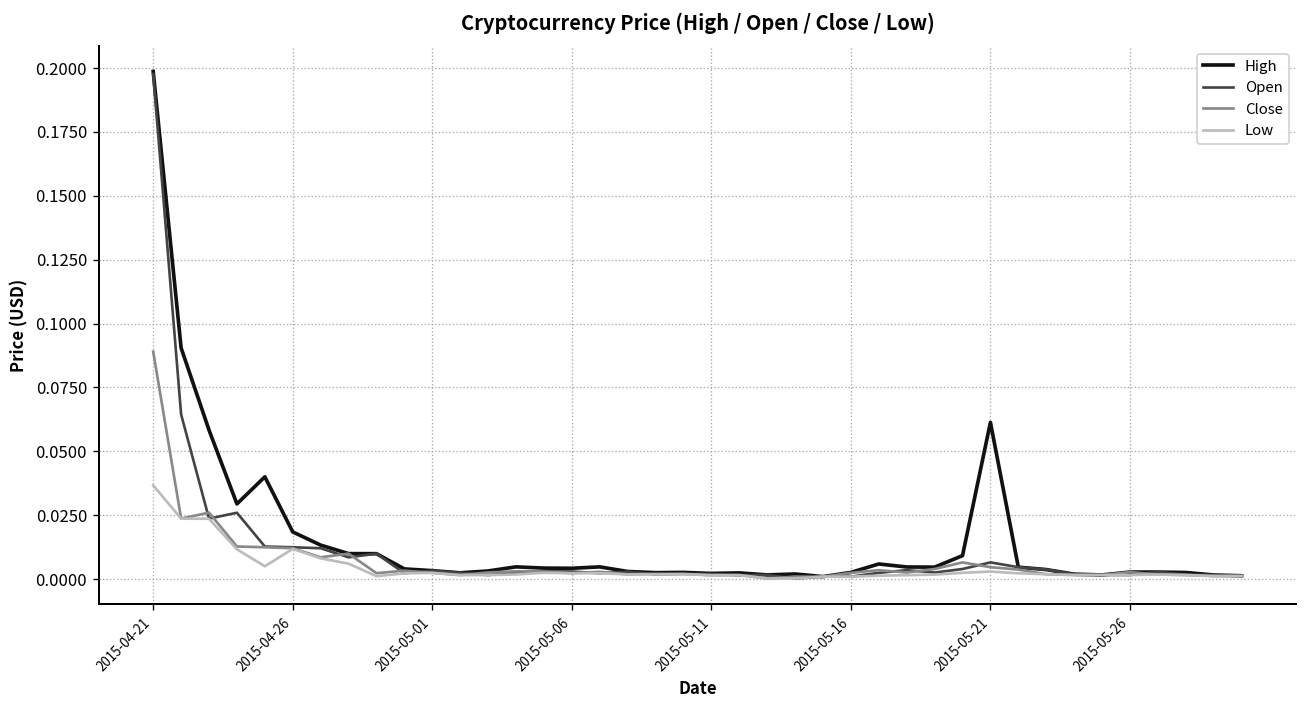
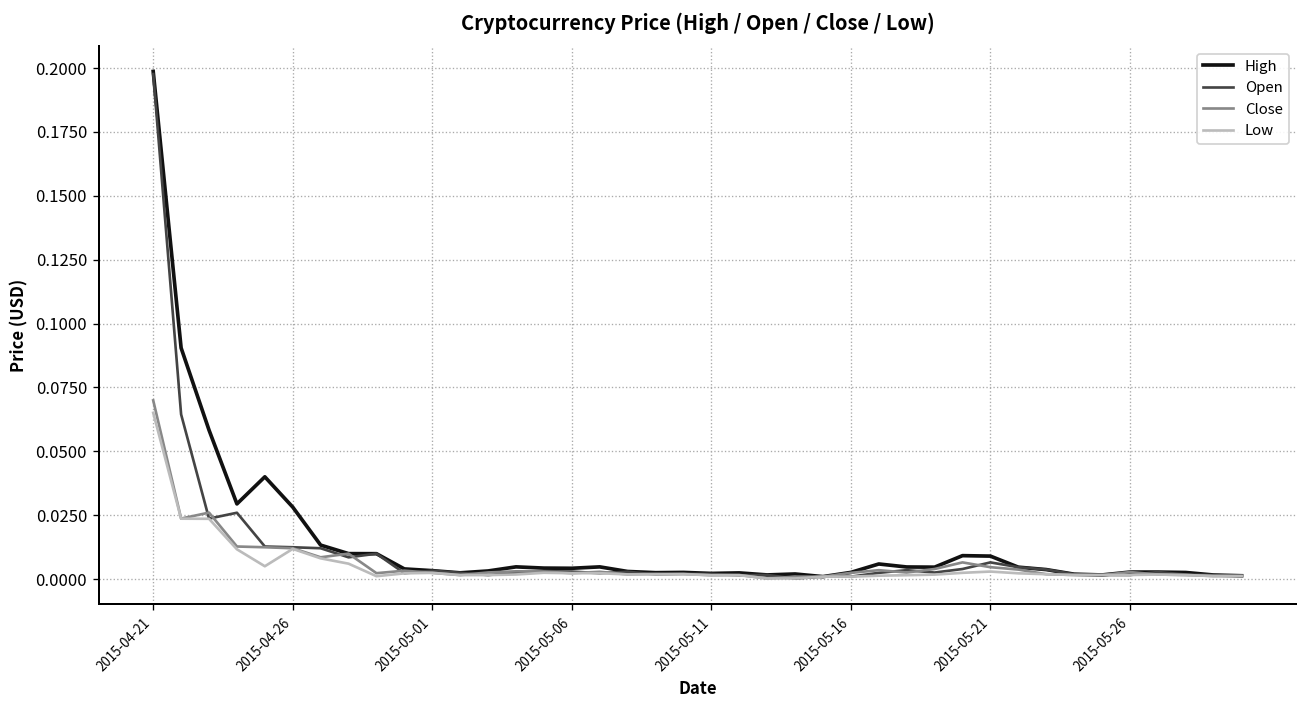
Close, 2015-04-21: 0.089 -> 0.070
Low, 2015-04-21: 0.037 -> 0.065
High, 2015-04-26: 0.018 -> 0.028
High, 2015-05-21: 0.061 -> 0.009
